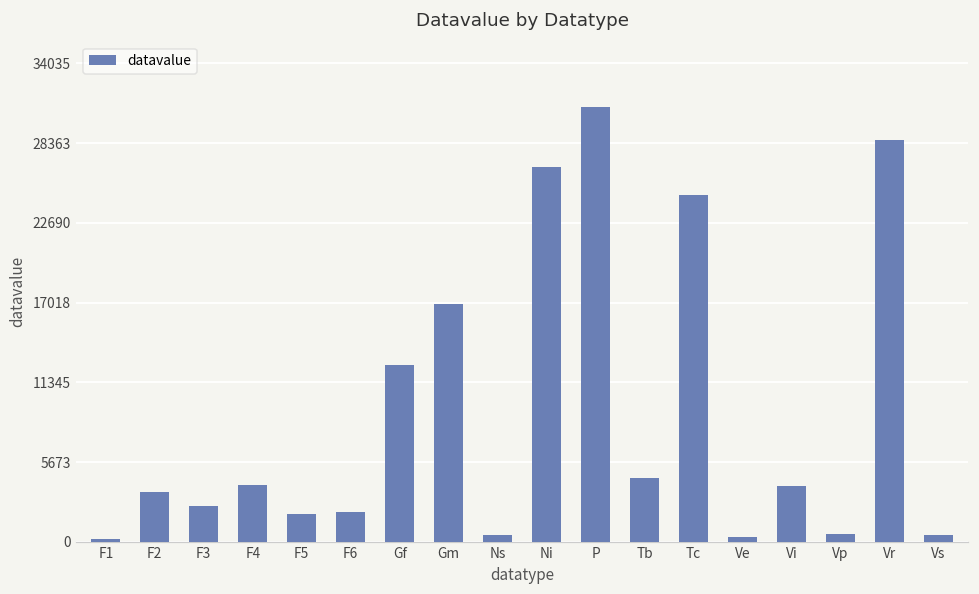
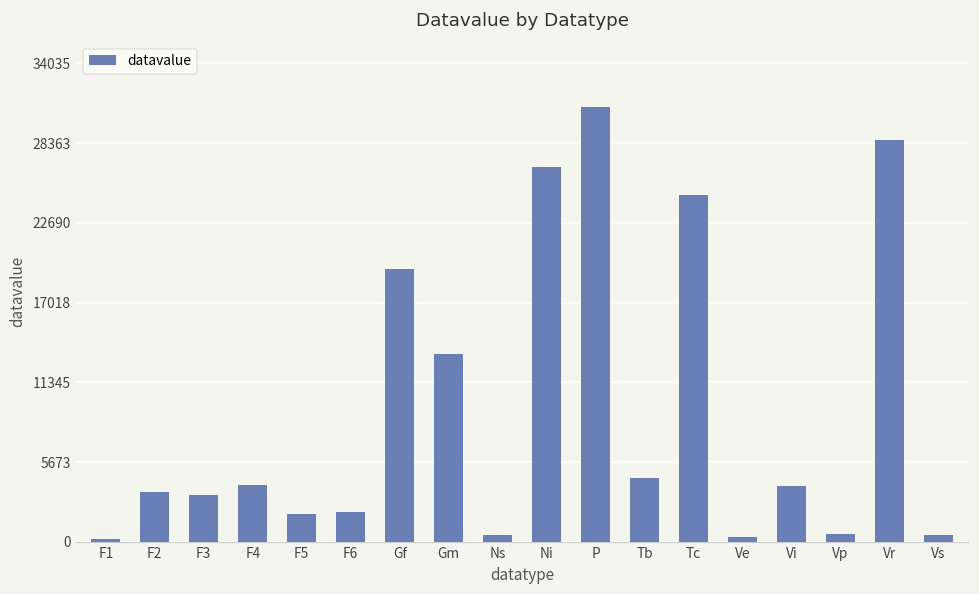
F3: 2500 -> 3300
Gf: 12600 -> 19400
Gm: 16900 -> 13400
